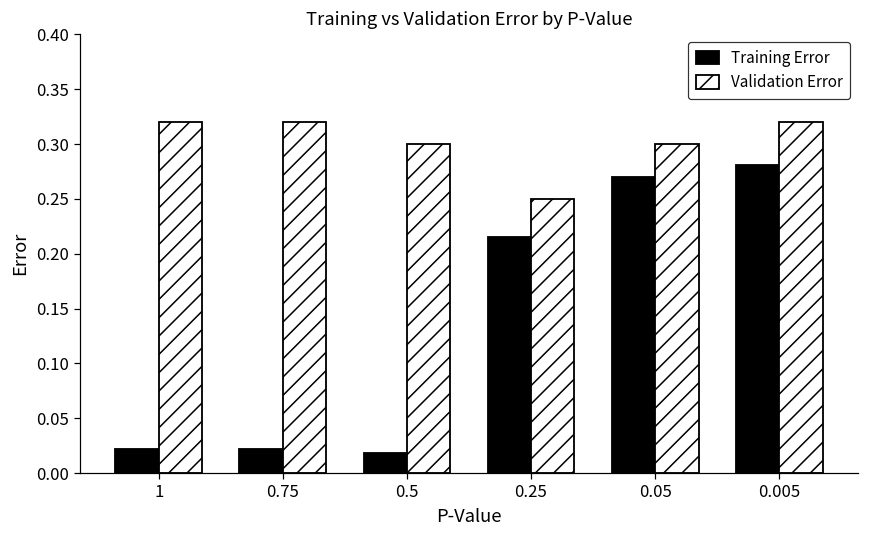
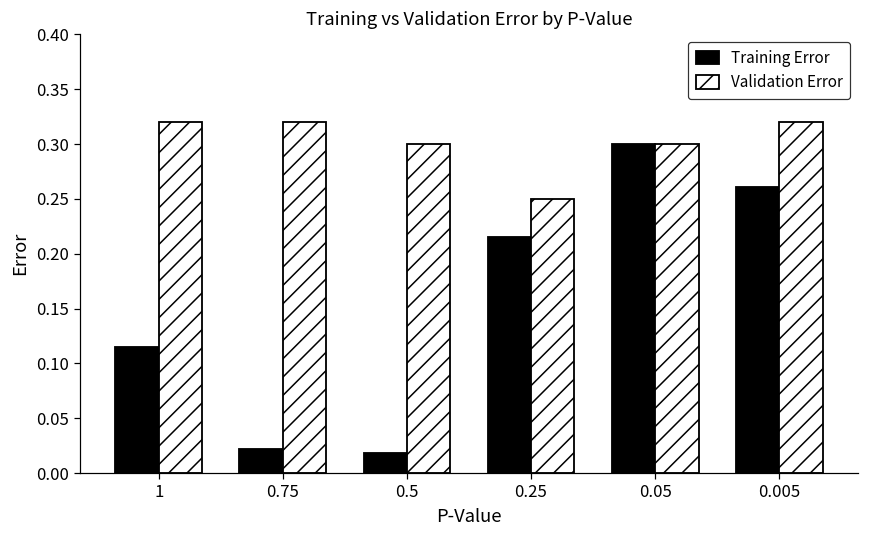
Training Error, 1: 0.02 -> 0.12
Training Error, 0.05: 0.27 -> 0.30
Training Error, 0.005: 0.28 -> 0.26
